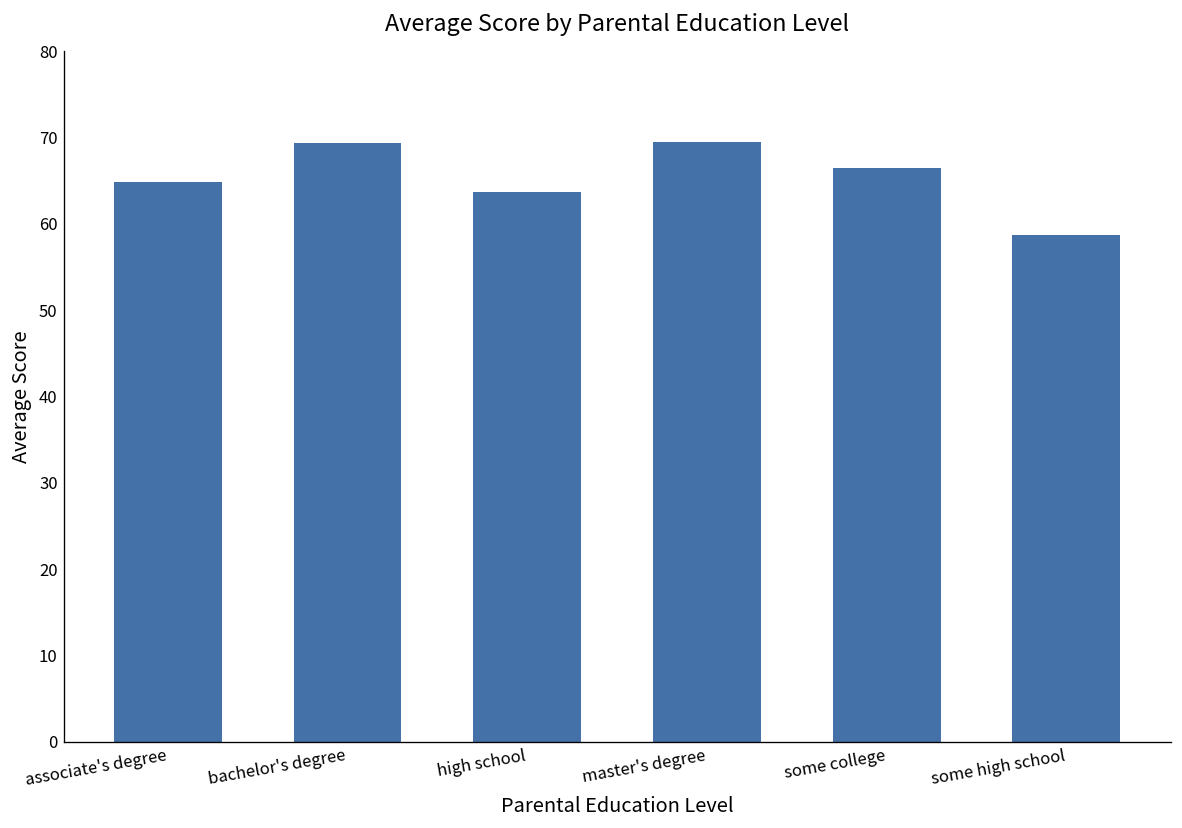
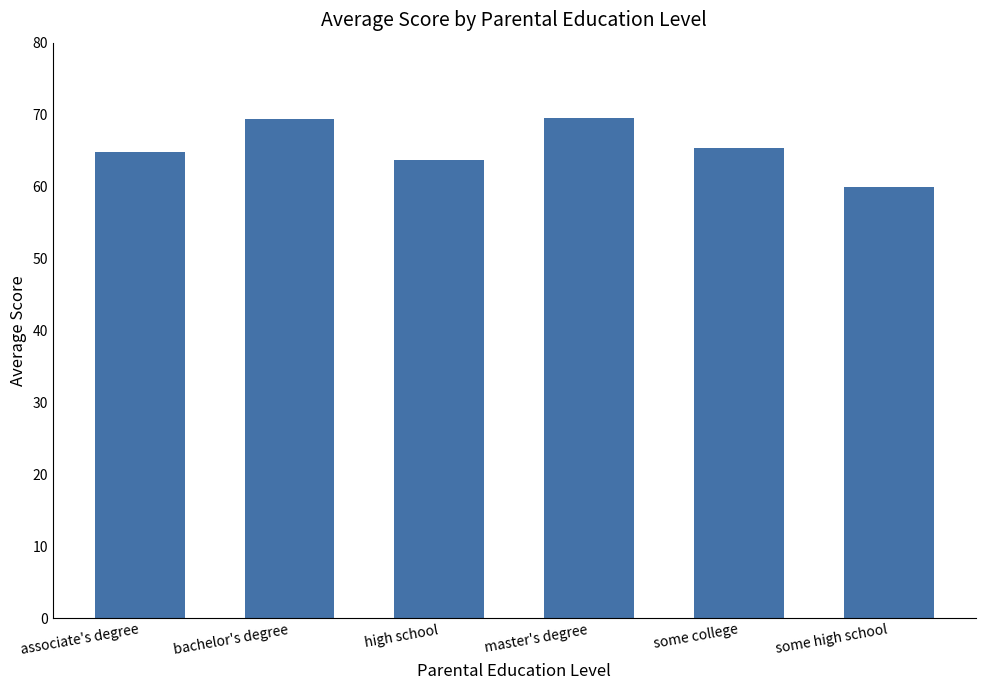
some college: 67 -> 65
some high school: 59 -> 60
